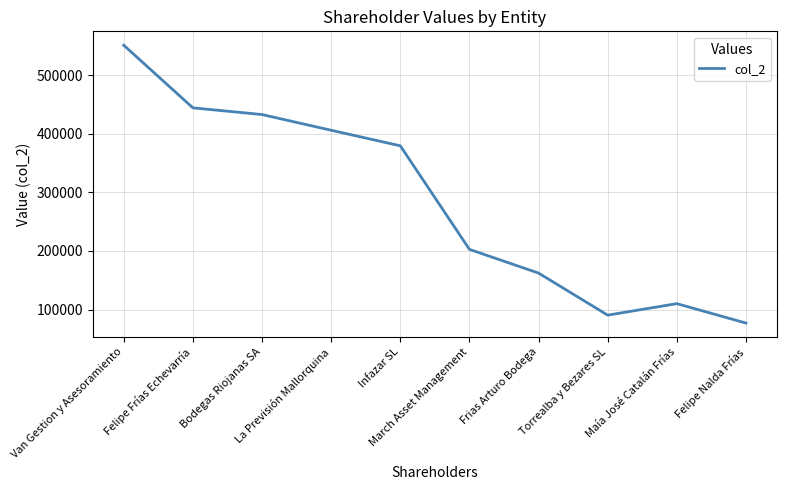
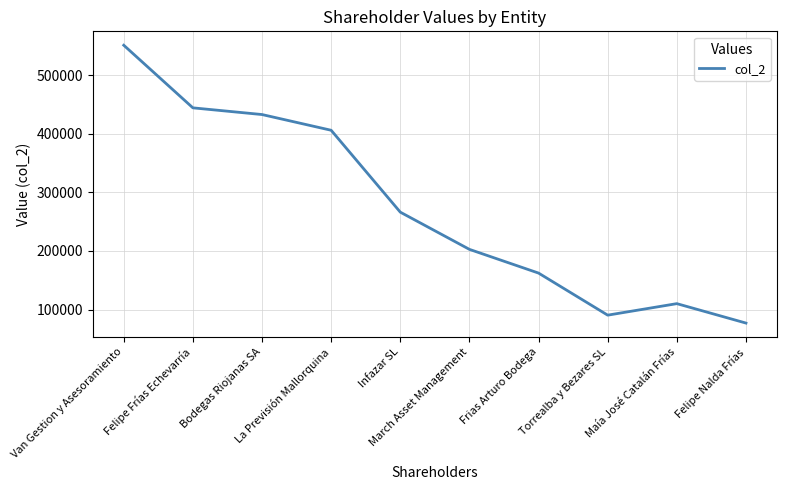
Infazar SL: 380000 -> 270000
